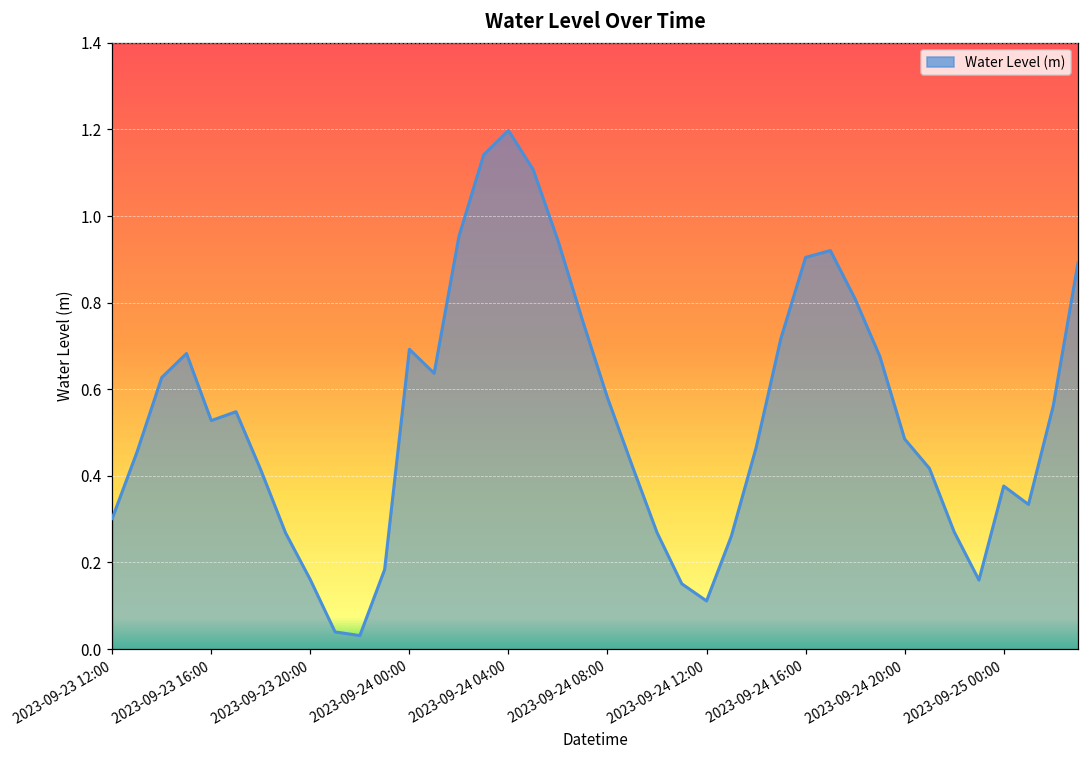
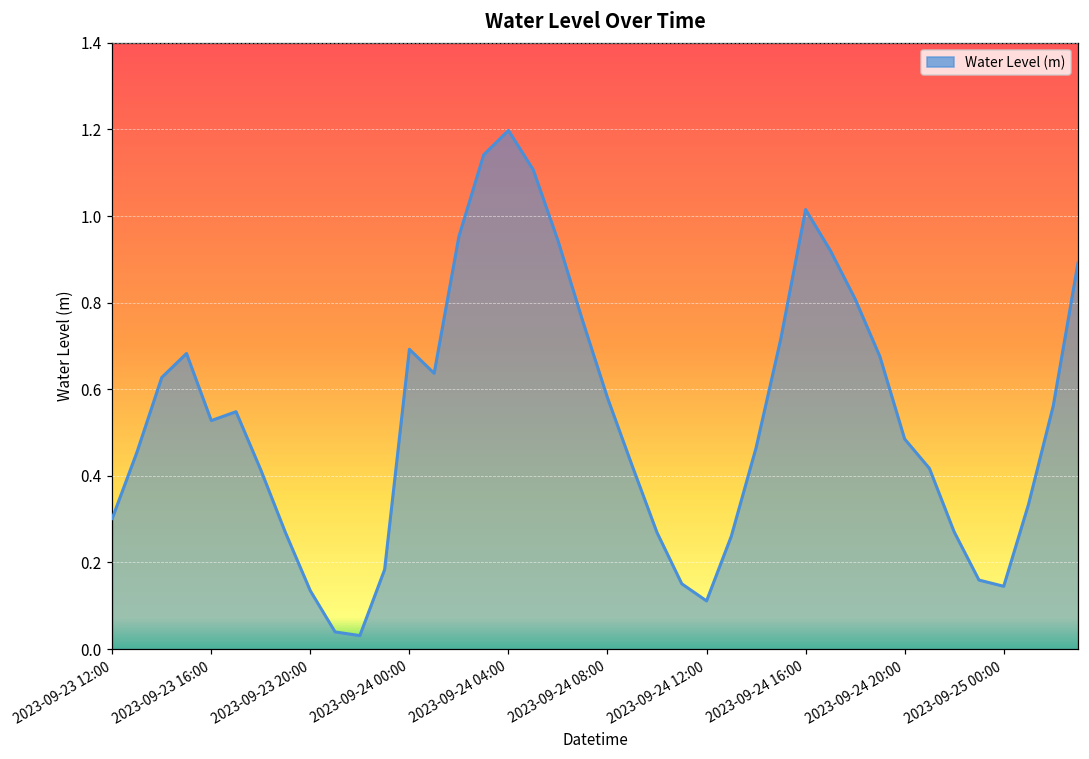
2023-09-23 20:00: 0.16 -> 0.13
2023-09-24 16:00: 0.90 -> 1.01
2023-09-25 00:00: 0.38 -> 0.15
